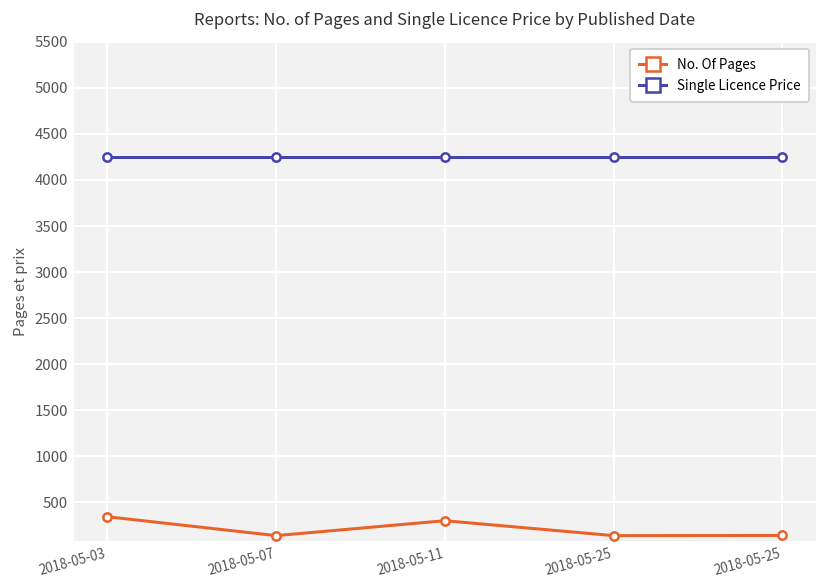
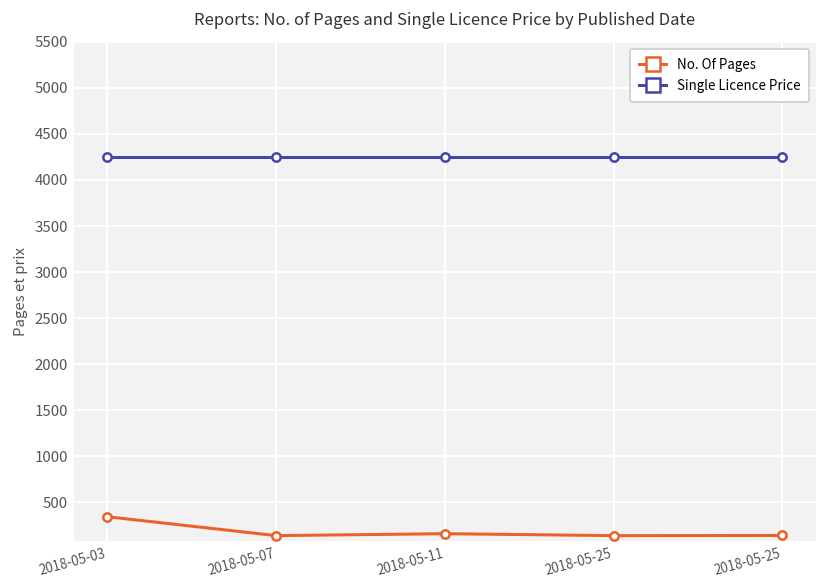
No. Of Pages, 2018-05-11: 300 -> 200
